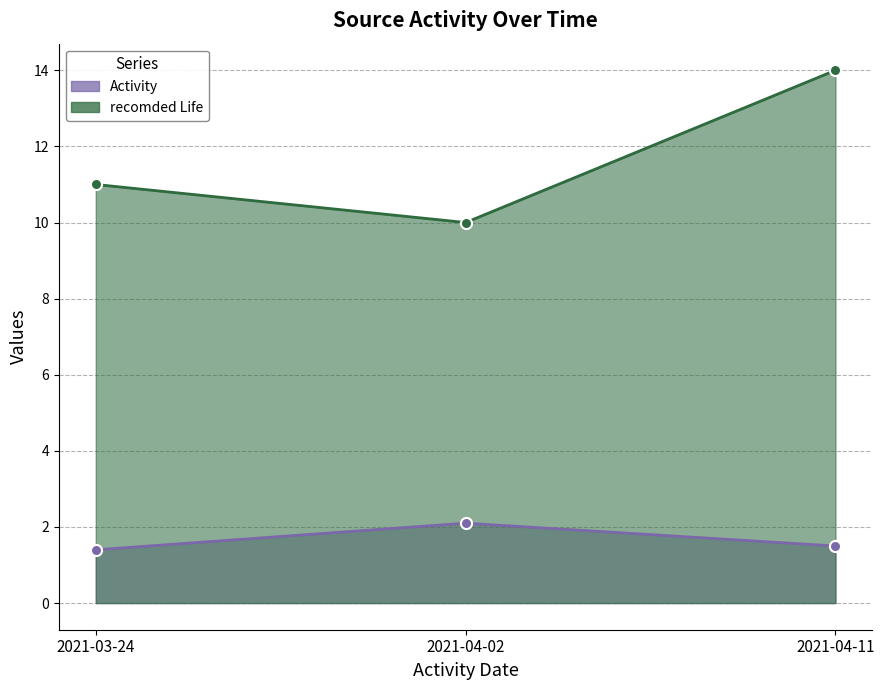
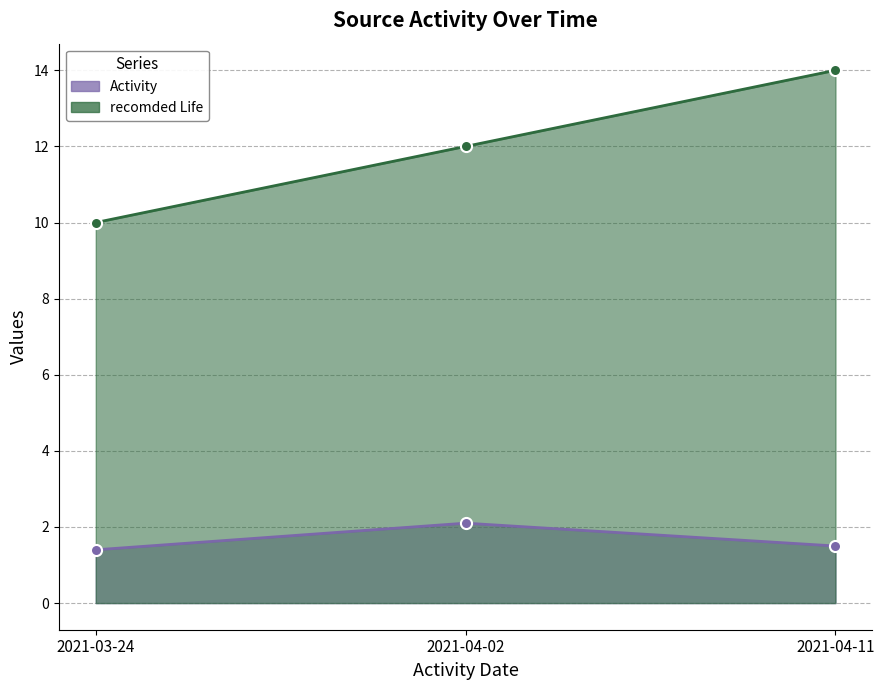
recomded Life, 2021-03-24: 11 -> 10
recomded Life, 2021-04-02: 10 -> 12
